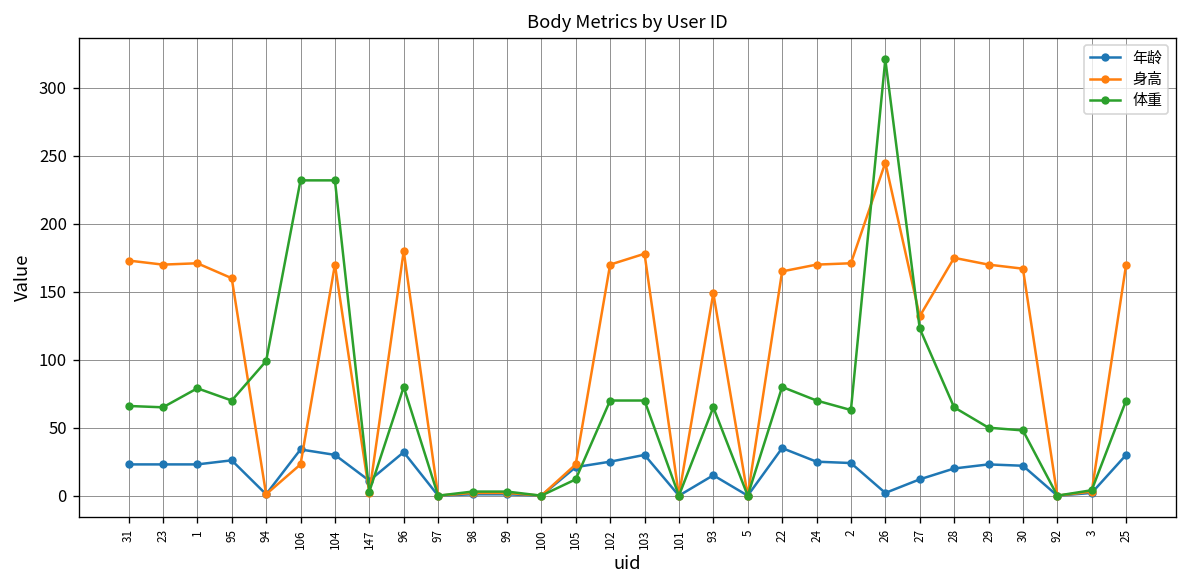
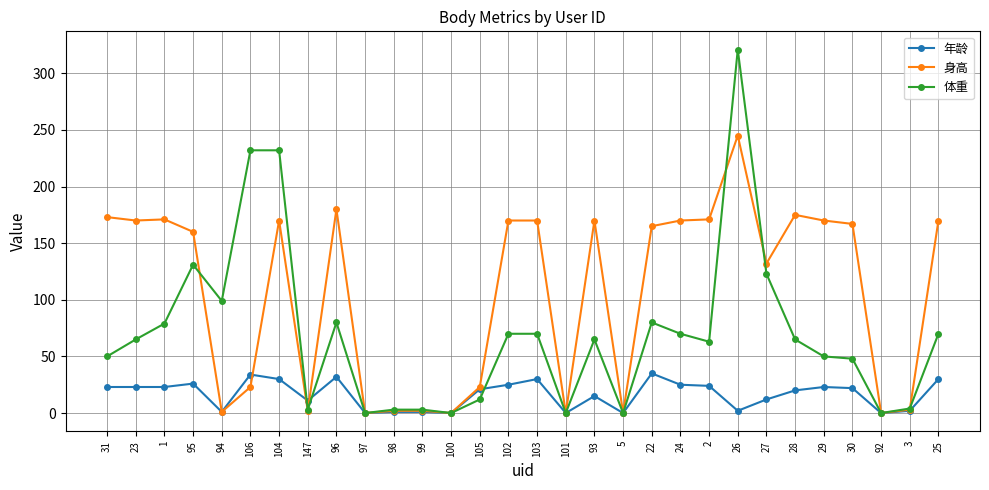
体重, 31: 66 -> 50
体重, 95: 70 -> 131
身高, 103: 178 -> 170
身高, 93: 149 -> 170
